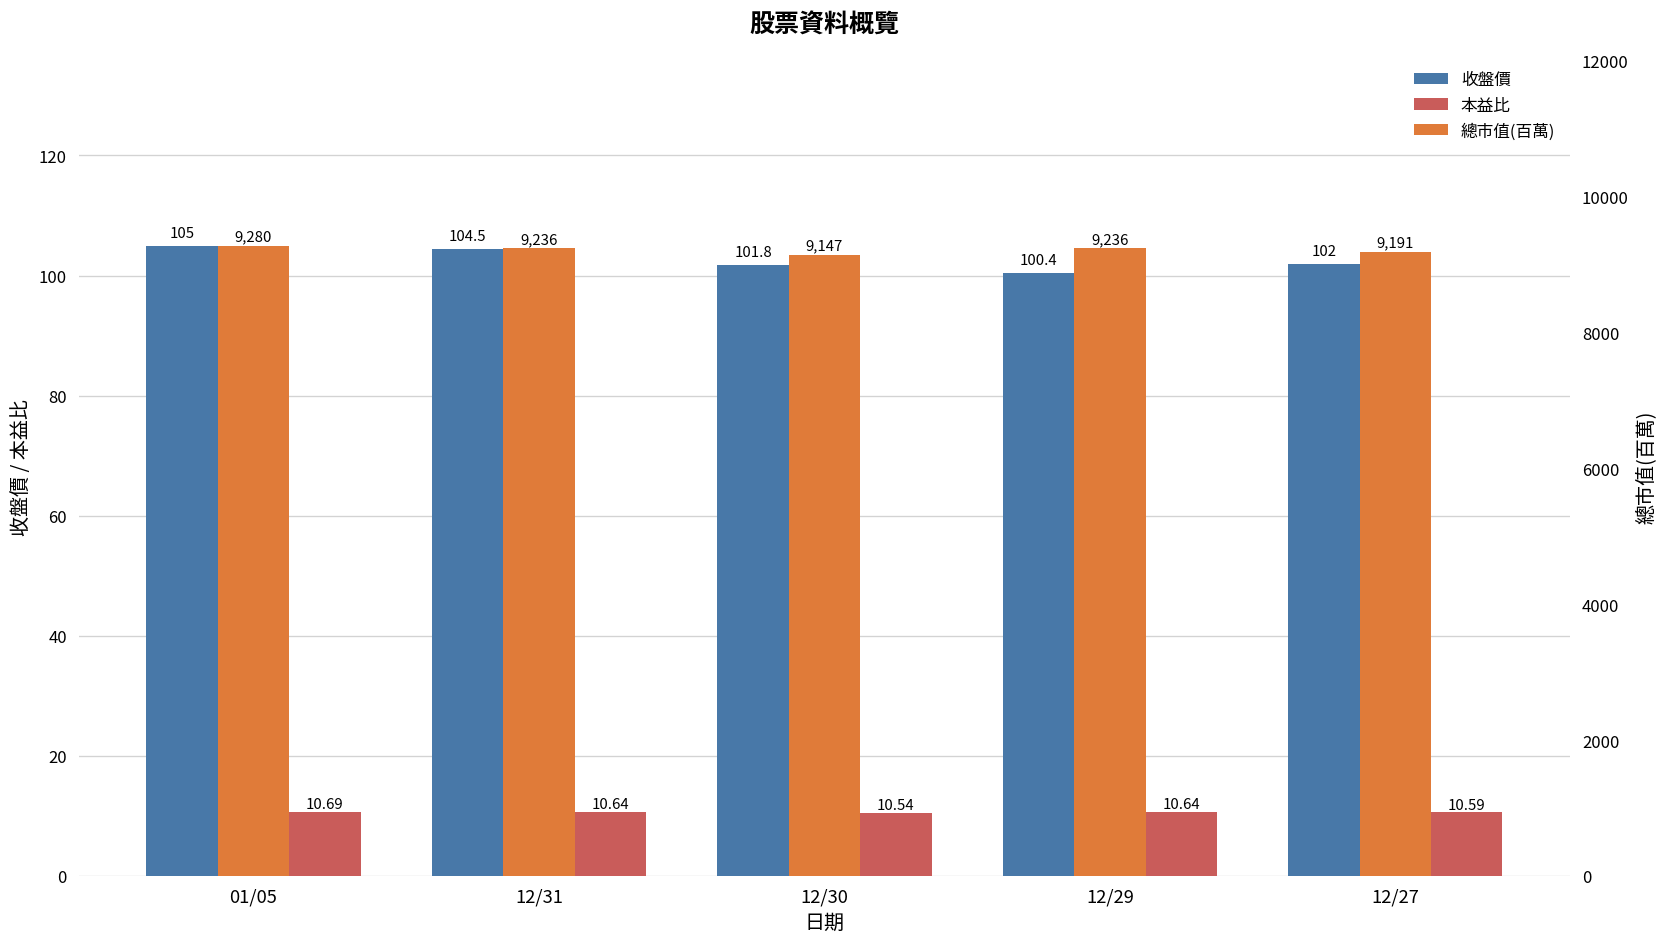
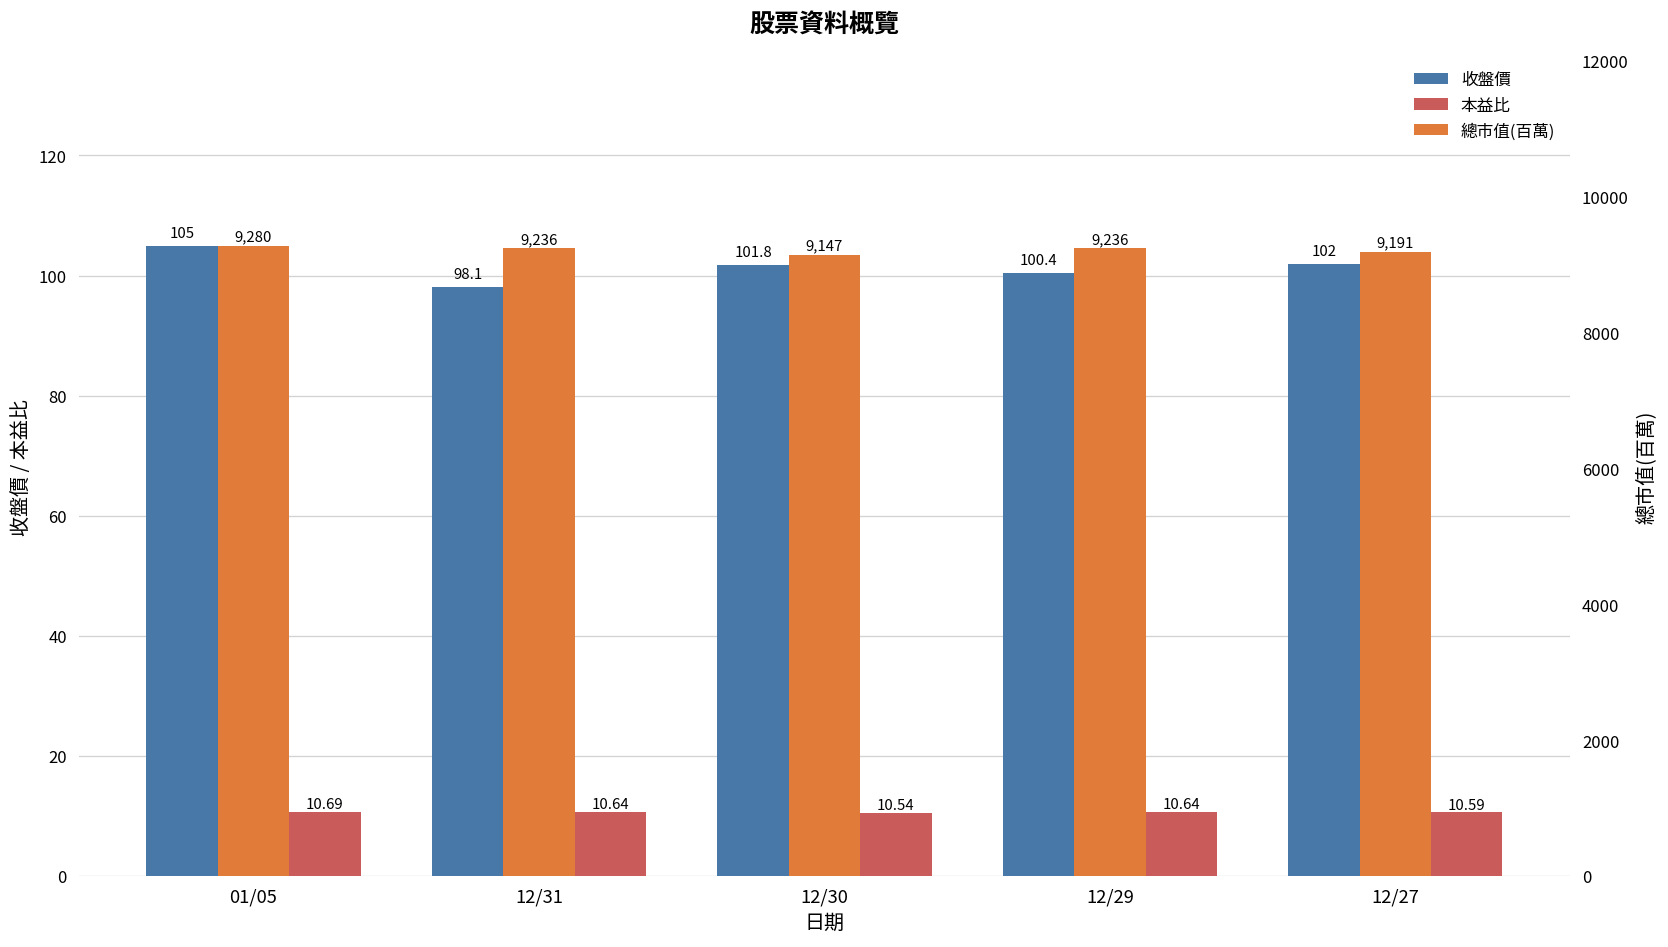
收盤價, 12/31: 104.5 -> 98.1
